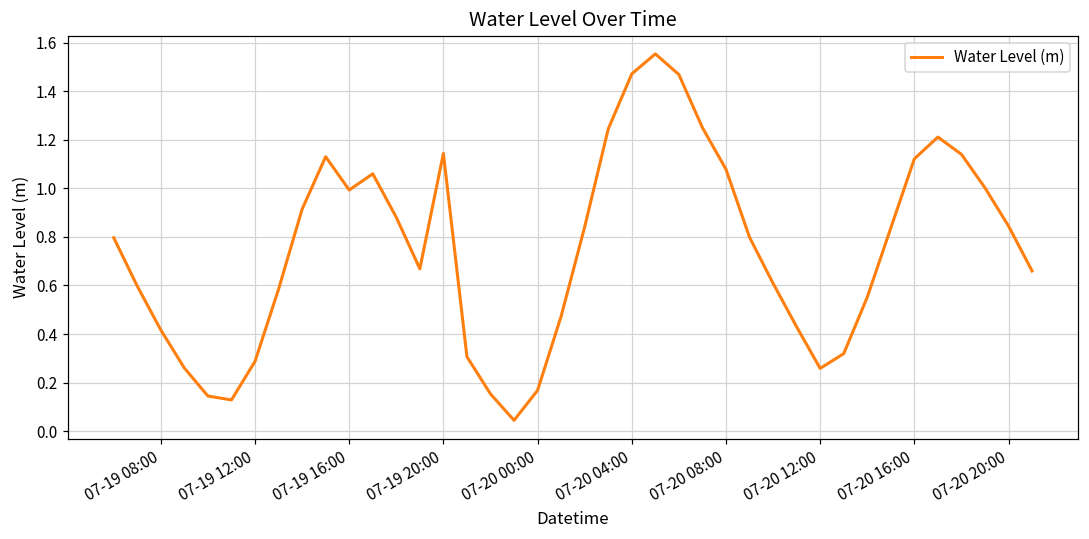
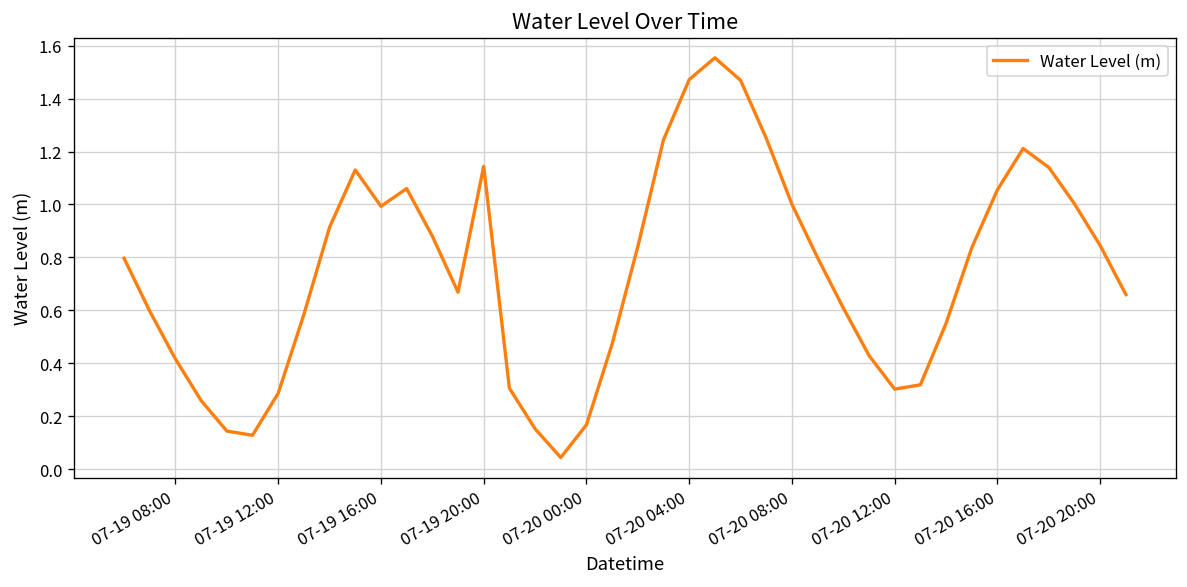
07-20 08:00: 1.08 -> 1.00
07-20 12:00: 0.26 -> 0.30
07-20 16:00: 1.12 -> 1.06
